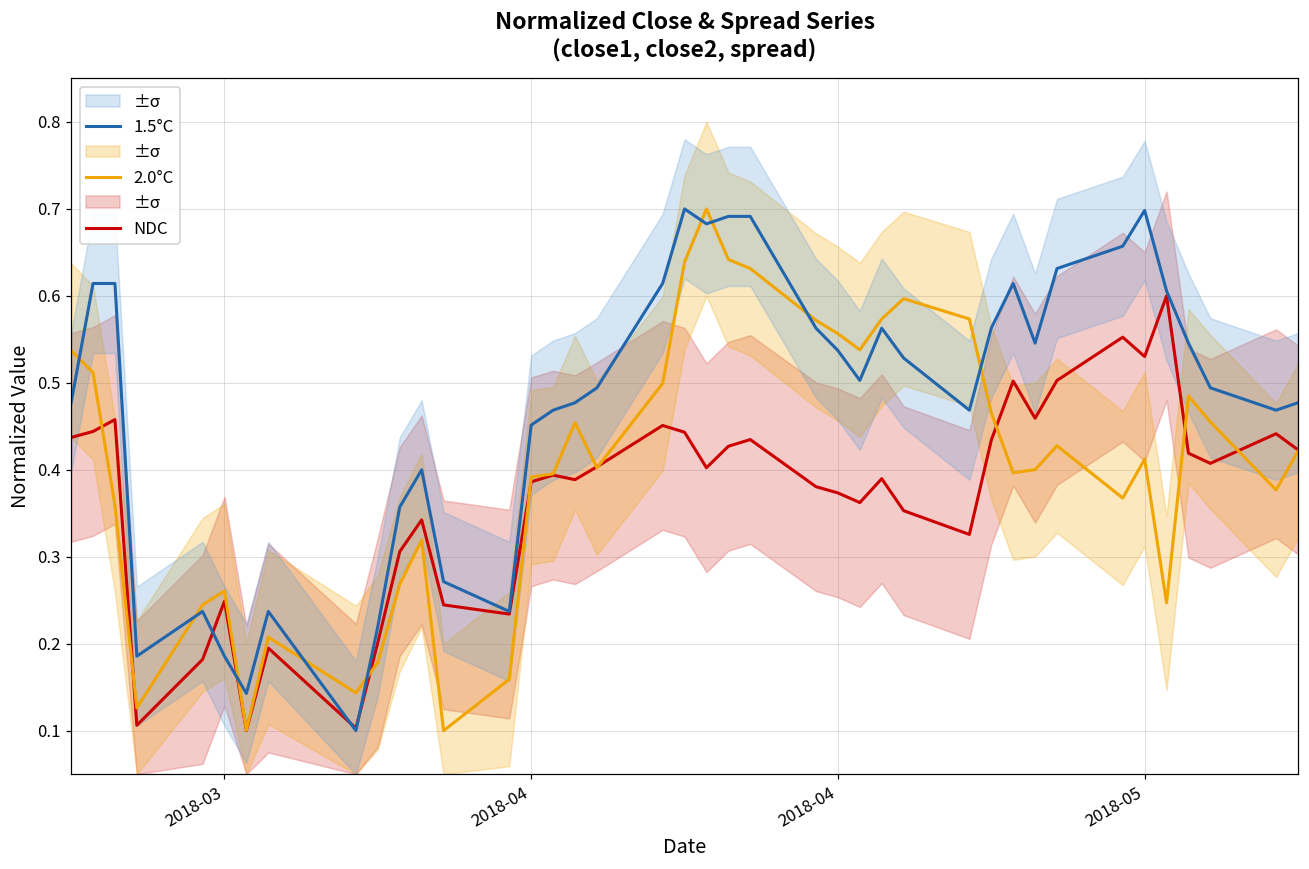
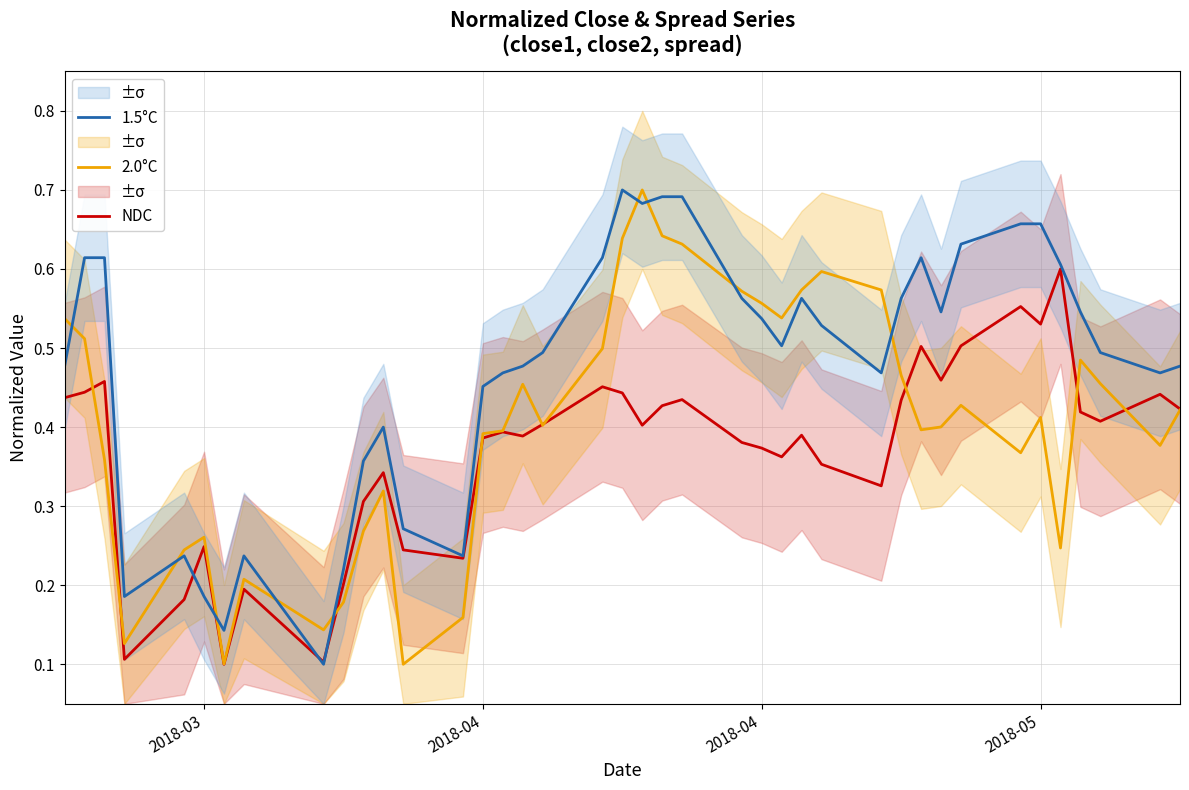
1.5°C, 2018-05: 0.70 -> 0.66
